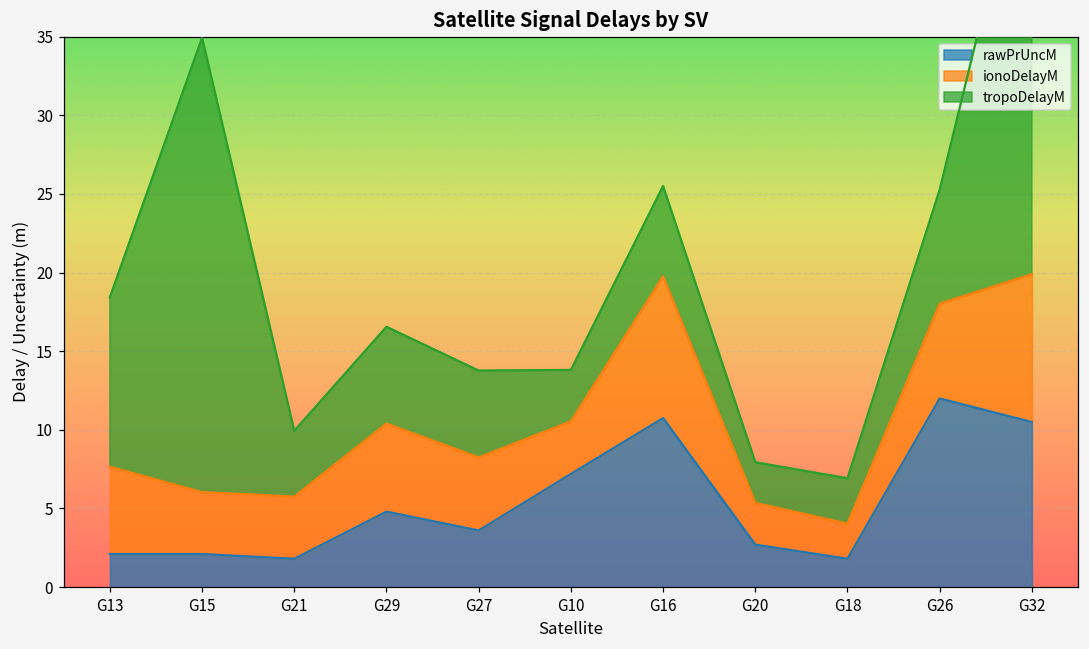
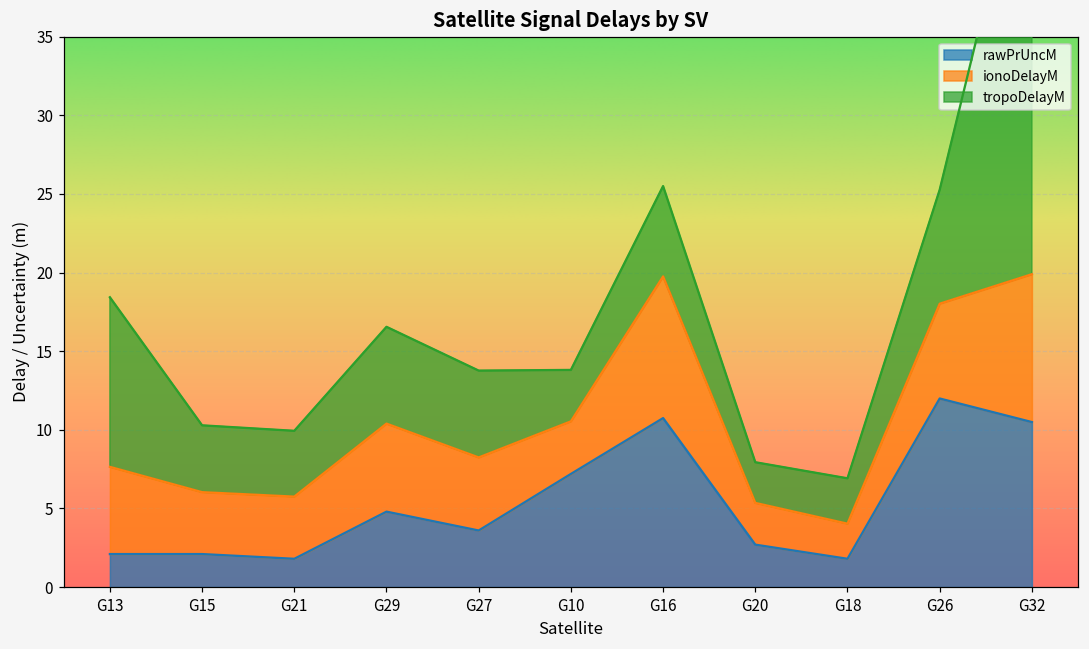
tropoDelayM, G15: 28.9 -> 4.2
